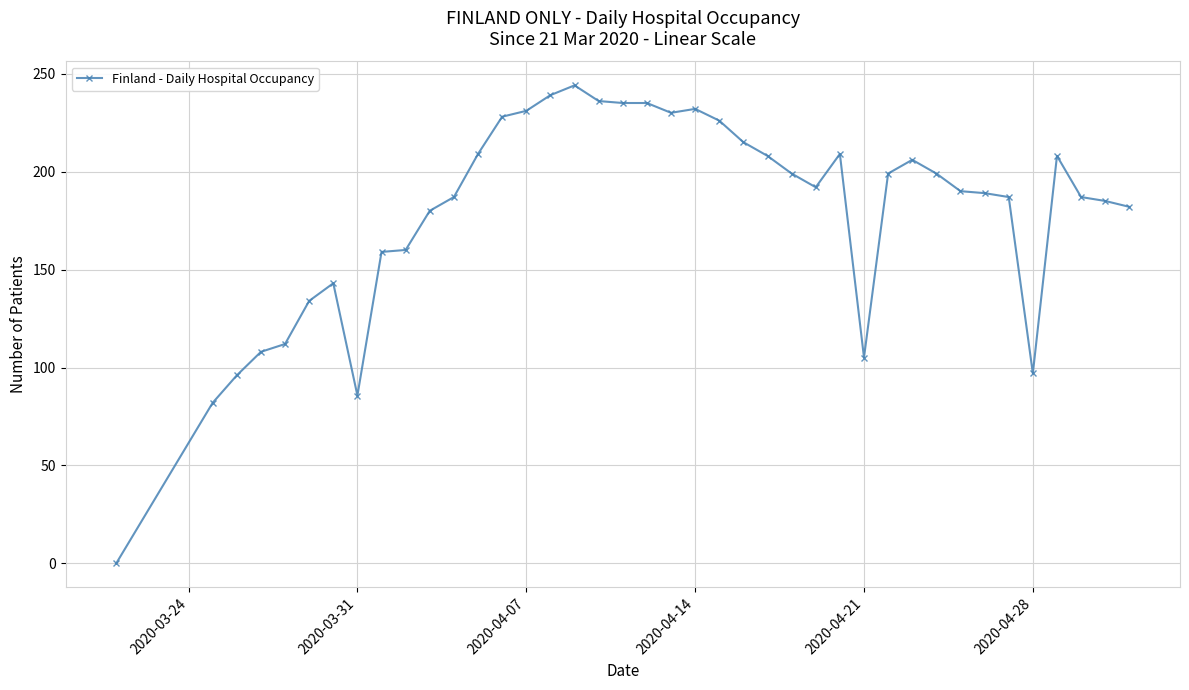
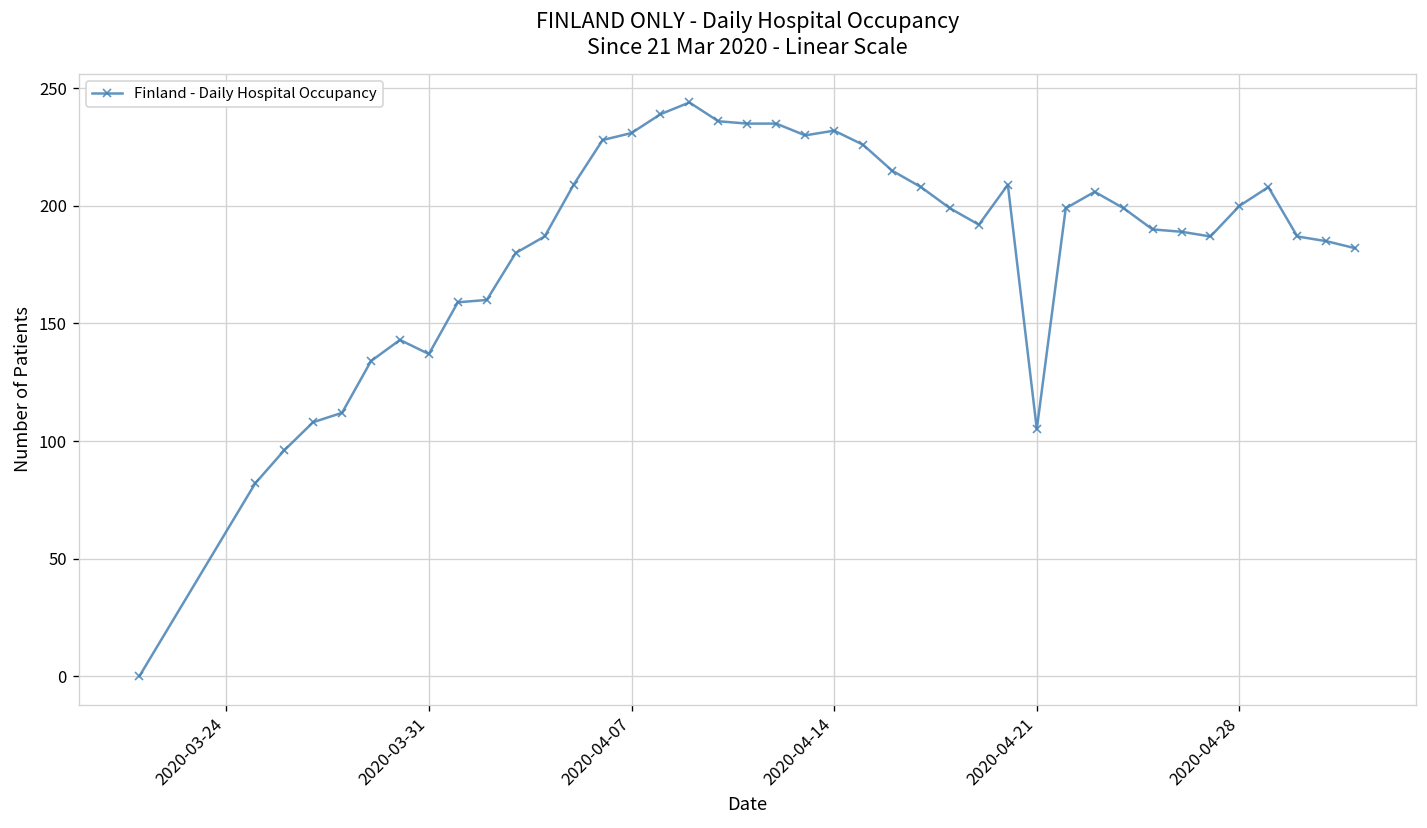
2020-03-31: 86 -> 137
2020-04-28: 97 -> 200
